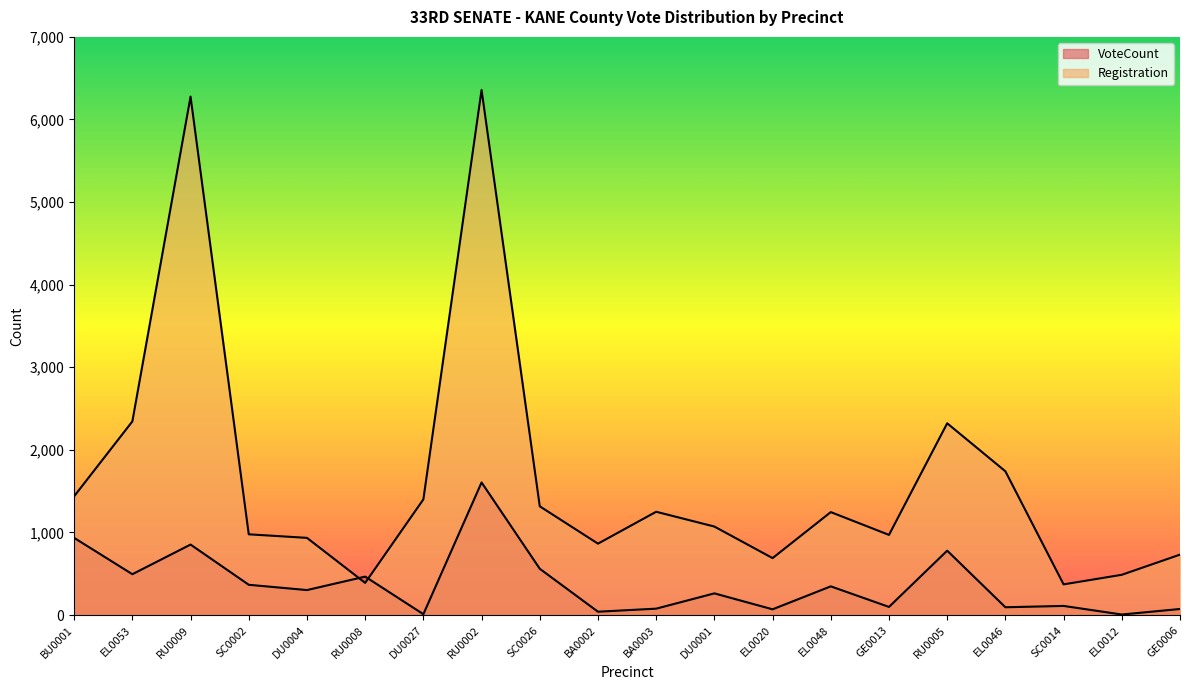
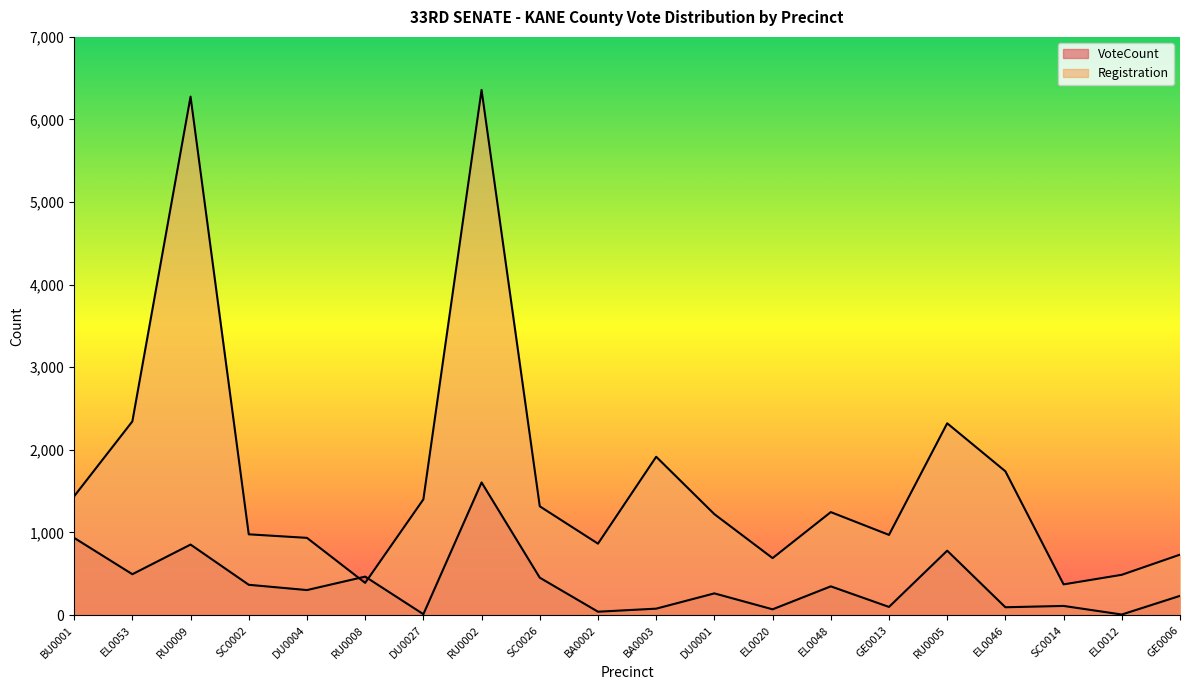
VoteCount, SC0026: 600 -> 500
Registration, BA0003: 1,300 -> 1,900
Registration, DU0001: 1,100 -> 1,200
VoteCount, GE0006: 100 -> 200
